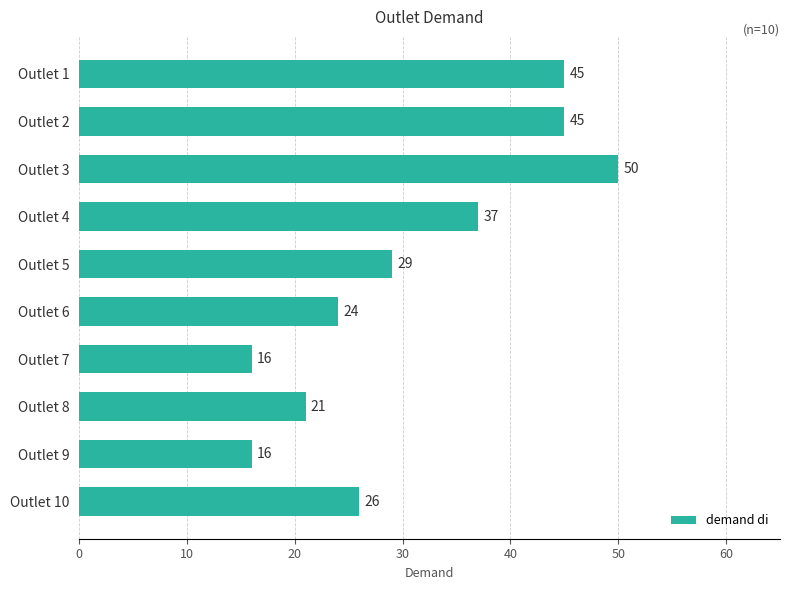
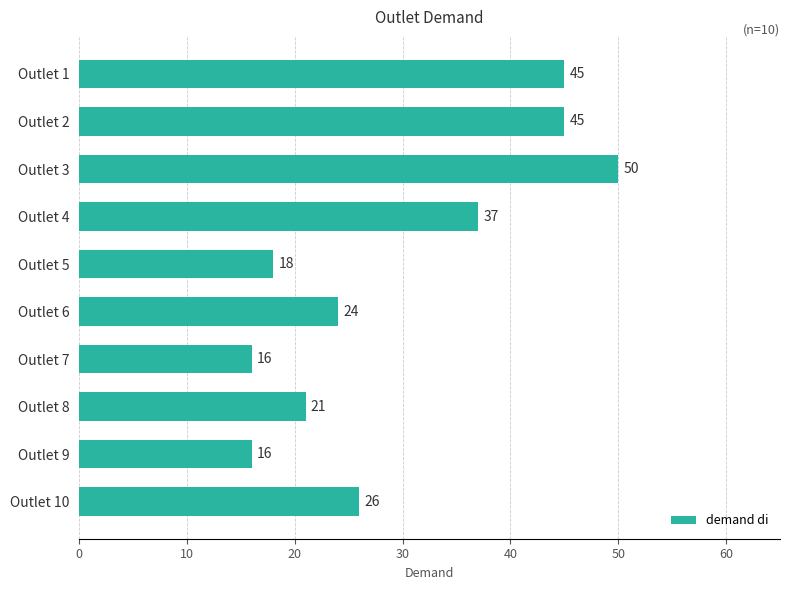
Outlet 5: 29 -> 18
